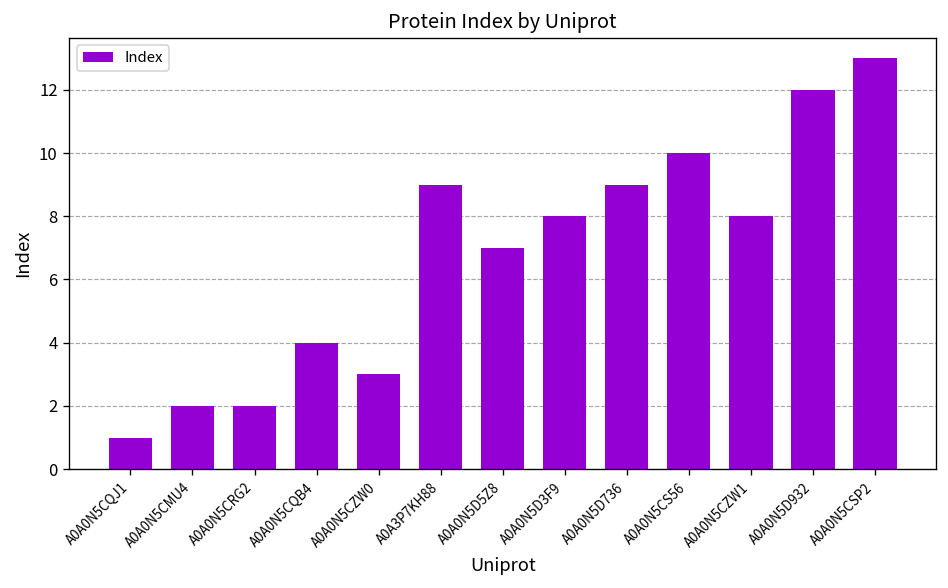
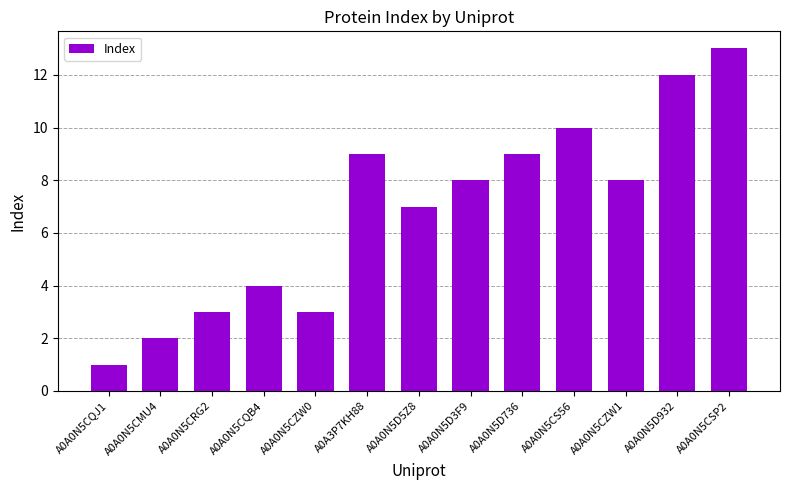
A0A0N5CRG2: 2 -> 3
